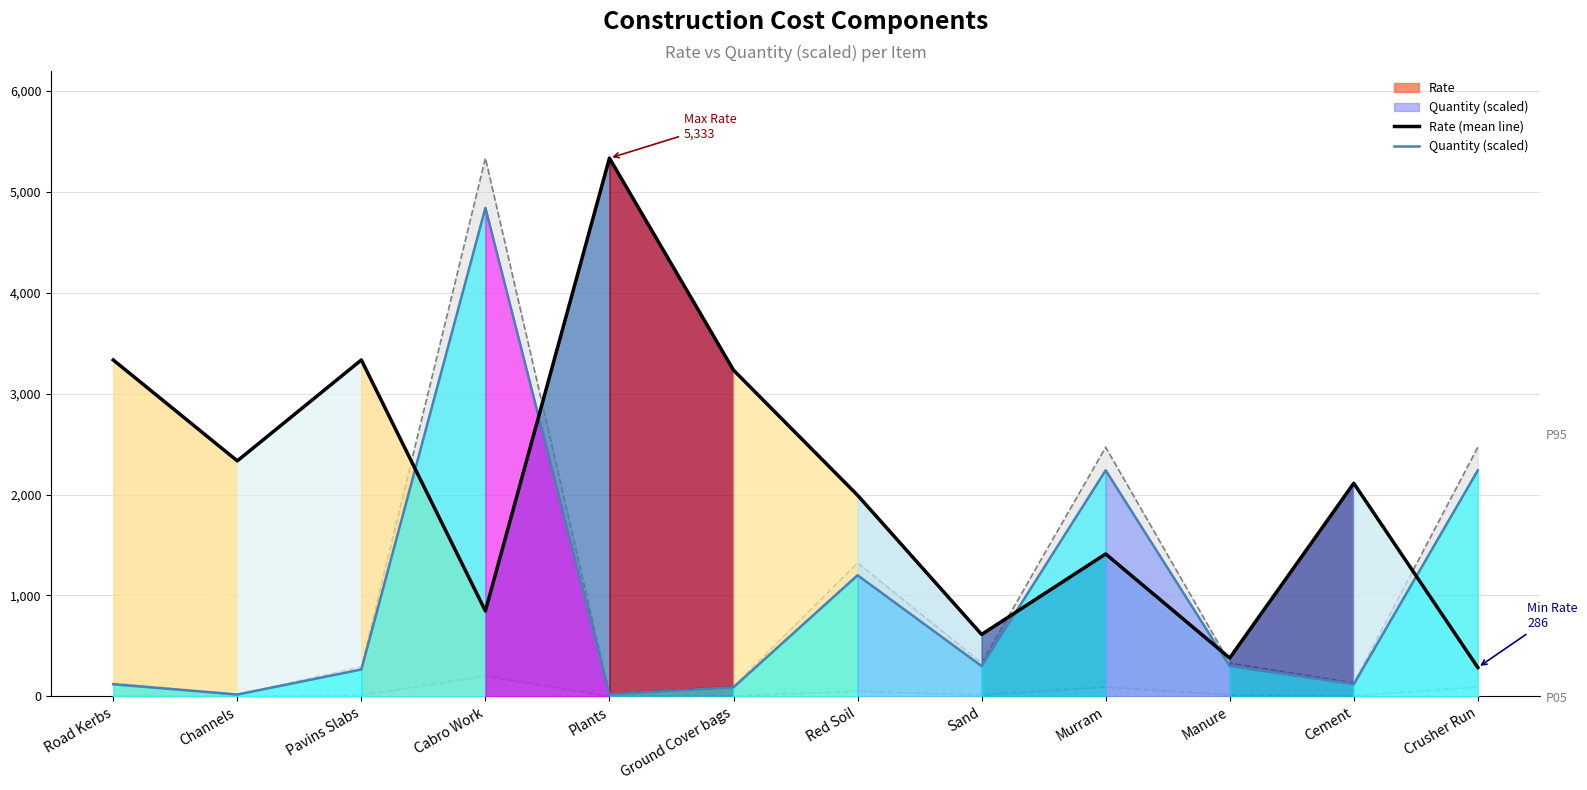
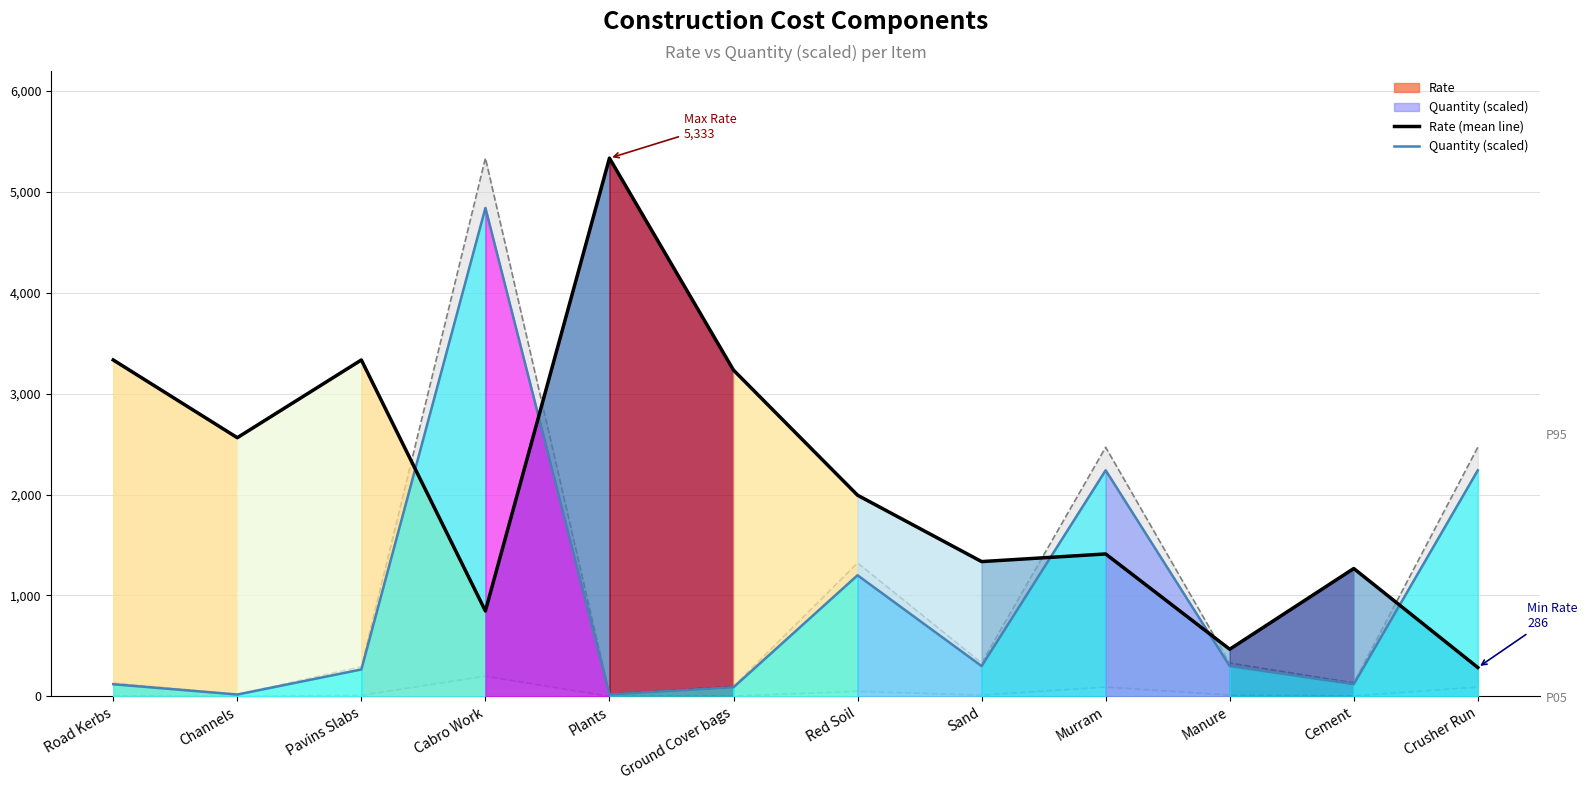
Rate (mean line), Channels: 2,330 -> 2,560
Rate (mean line), Sand: 610 -> 1,340
Rate (mean line), Manure: 380 -> 470
Rate (mean line), Cement: 2,110 -> 1,270
